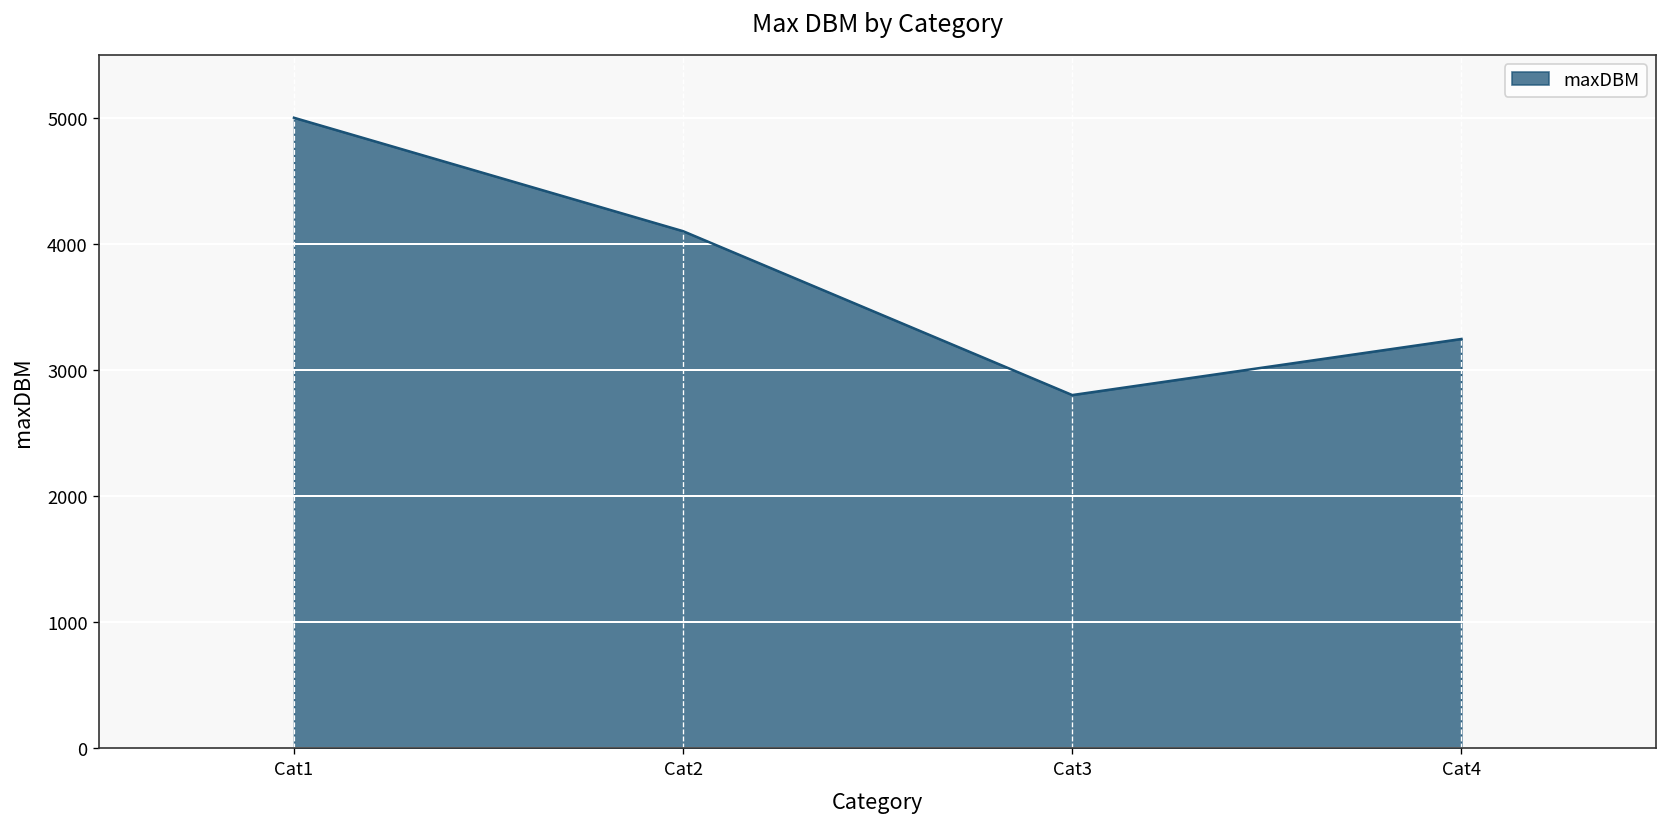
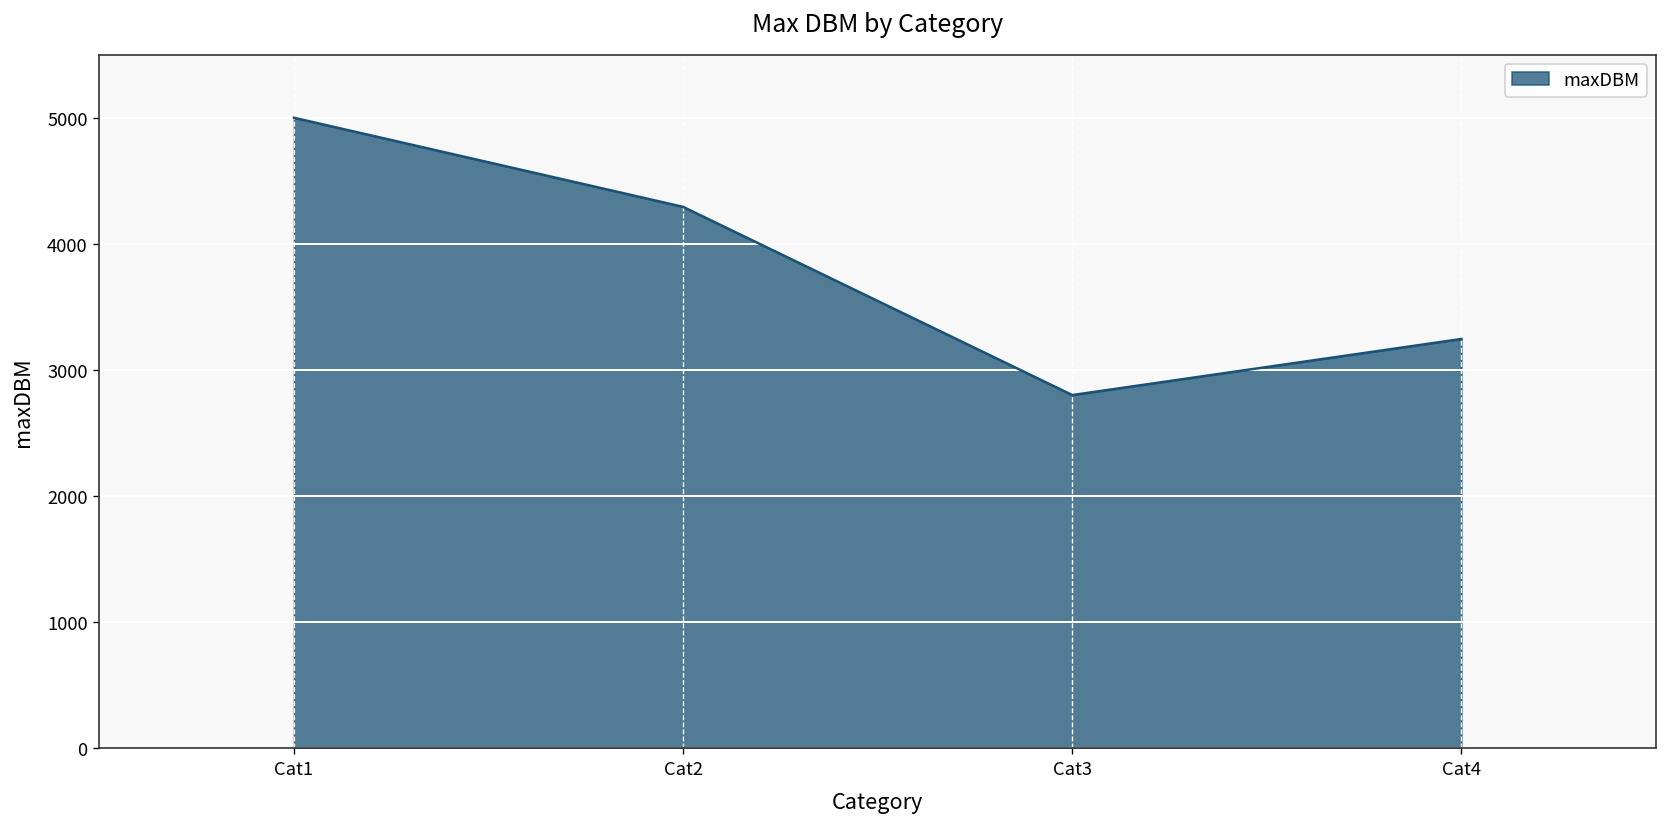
Cat2: 4100 -> 4290
